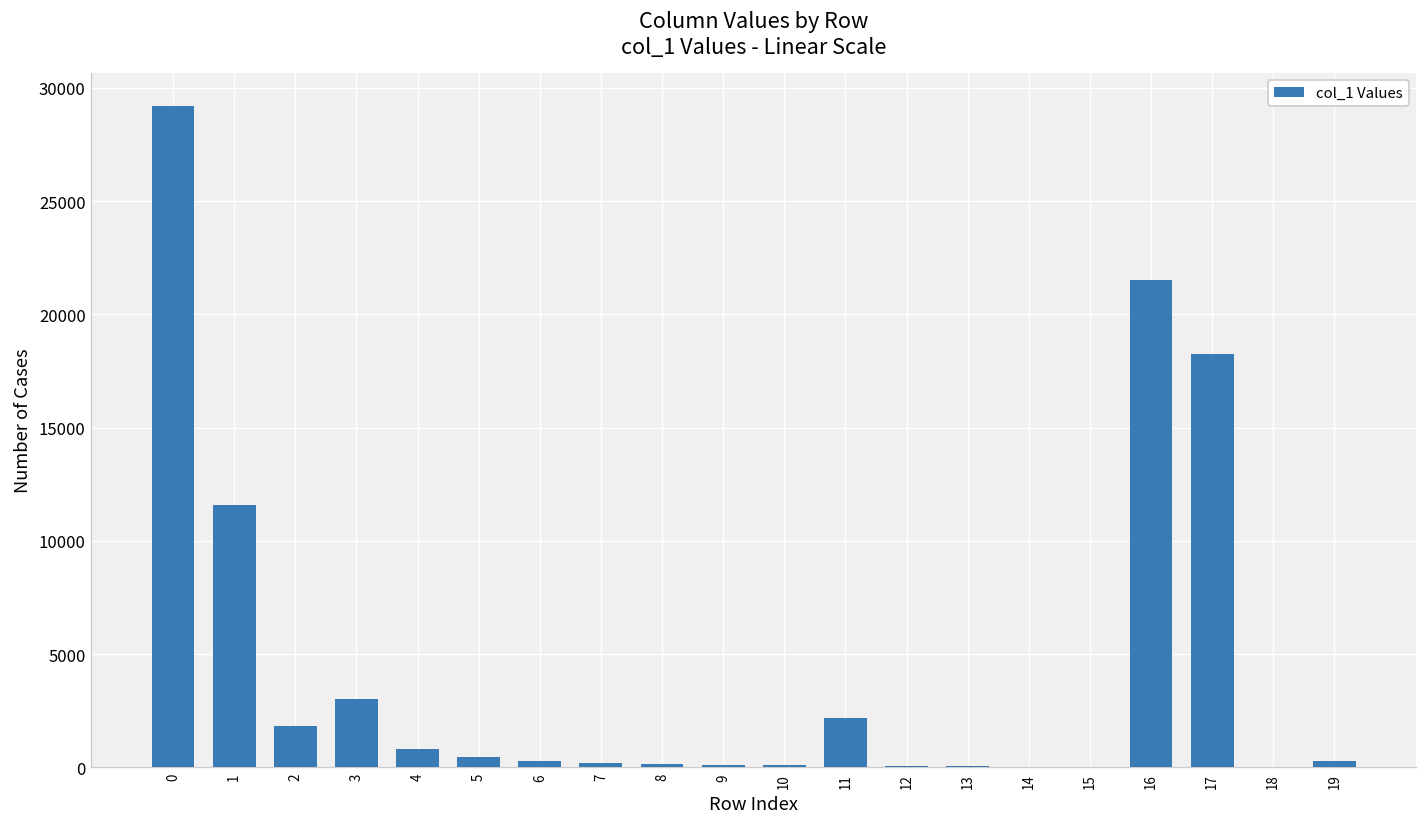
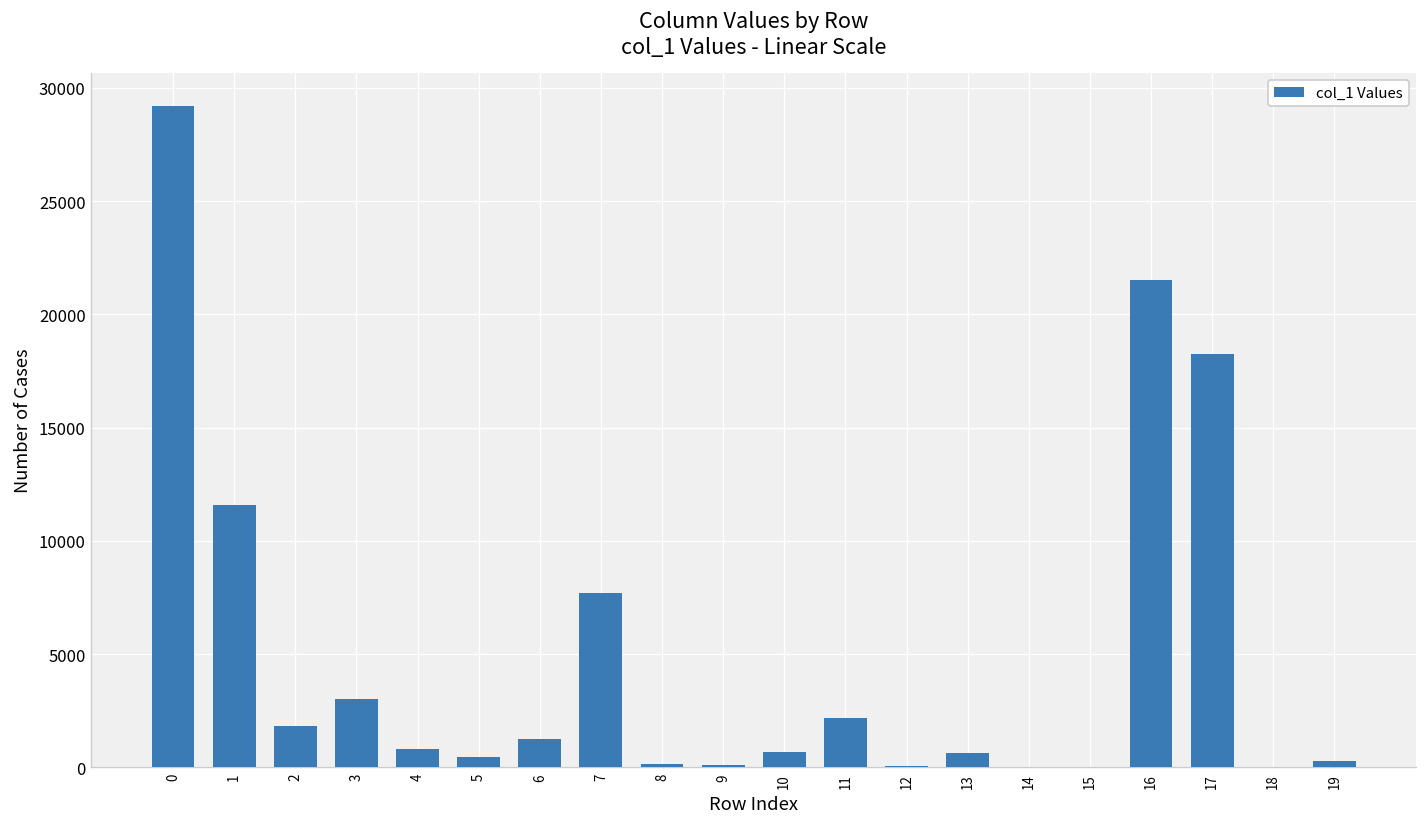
6: 300 -> 1300
7: 200 -> 7700
10: 100 -> 700
13: 100 -> 600
